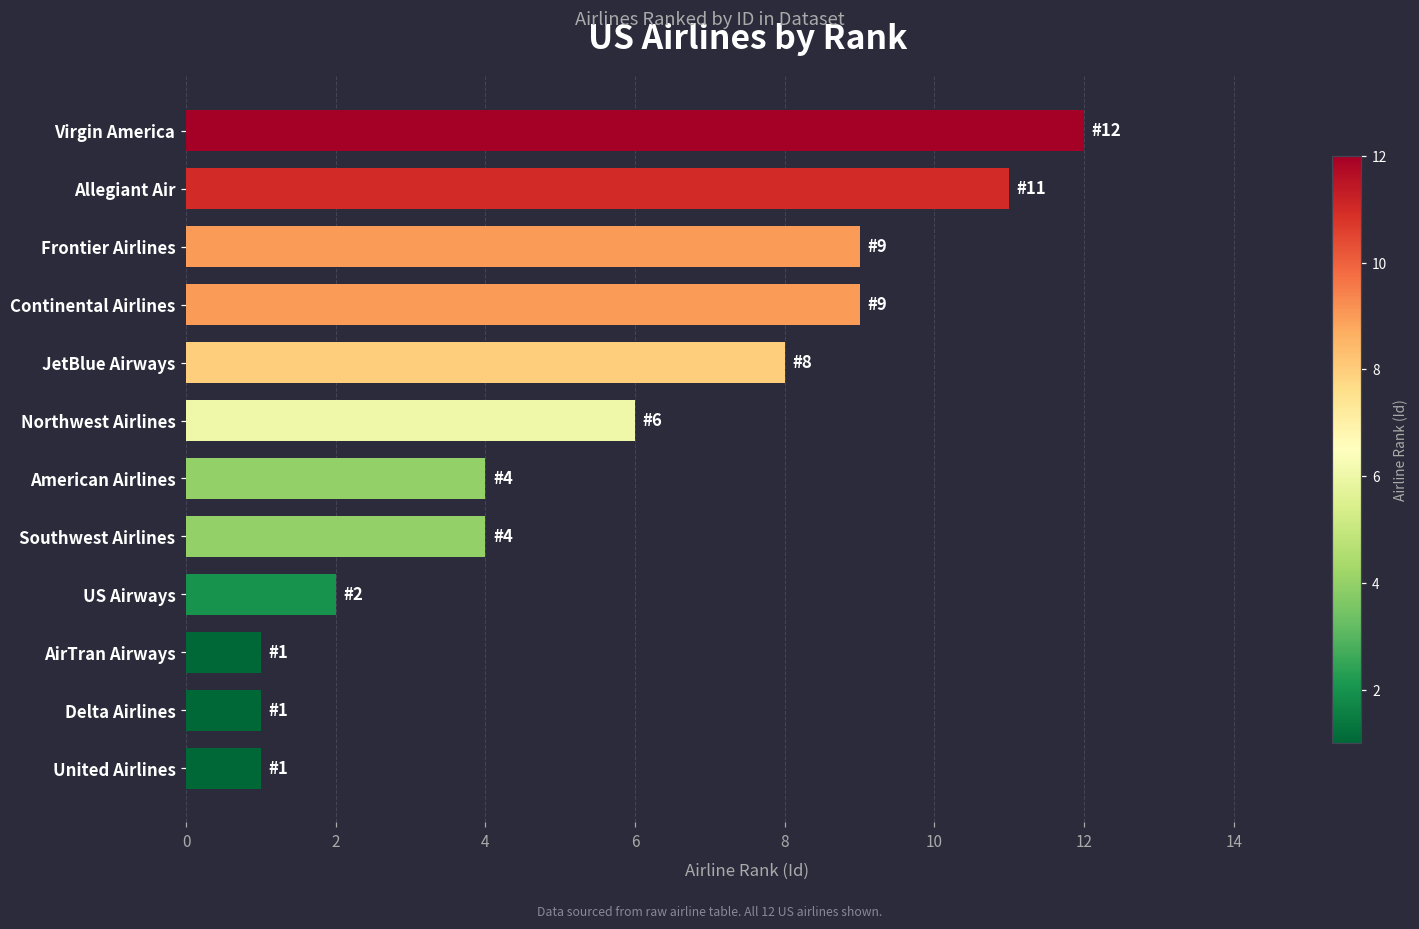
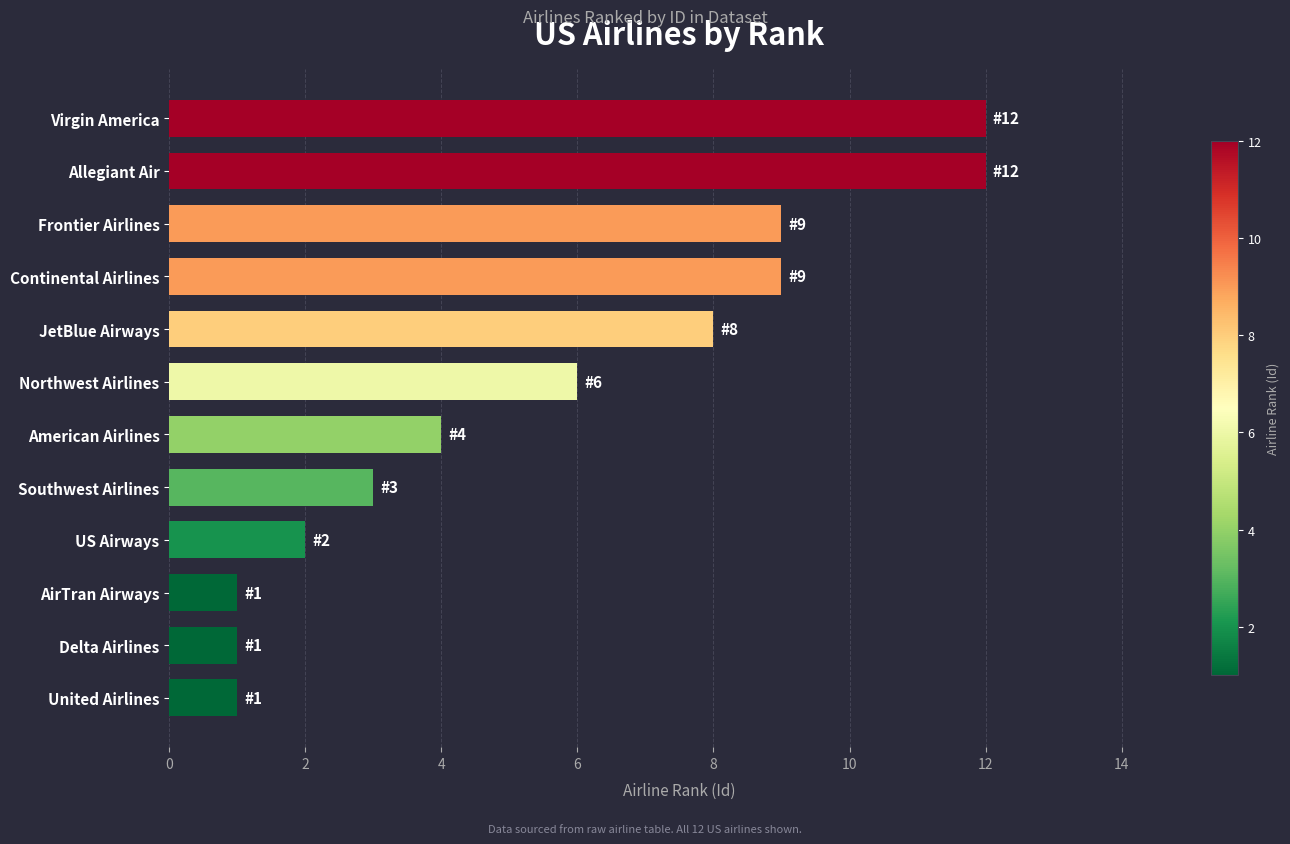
Allegiant Air: 11 -> 12
Southwest Airlines: 4 -> 3
